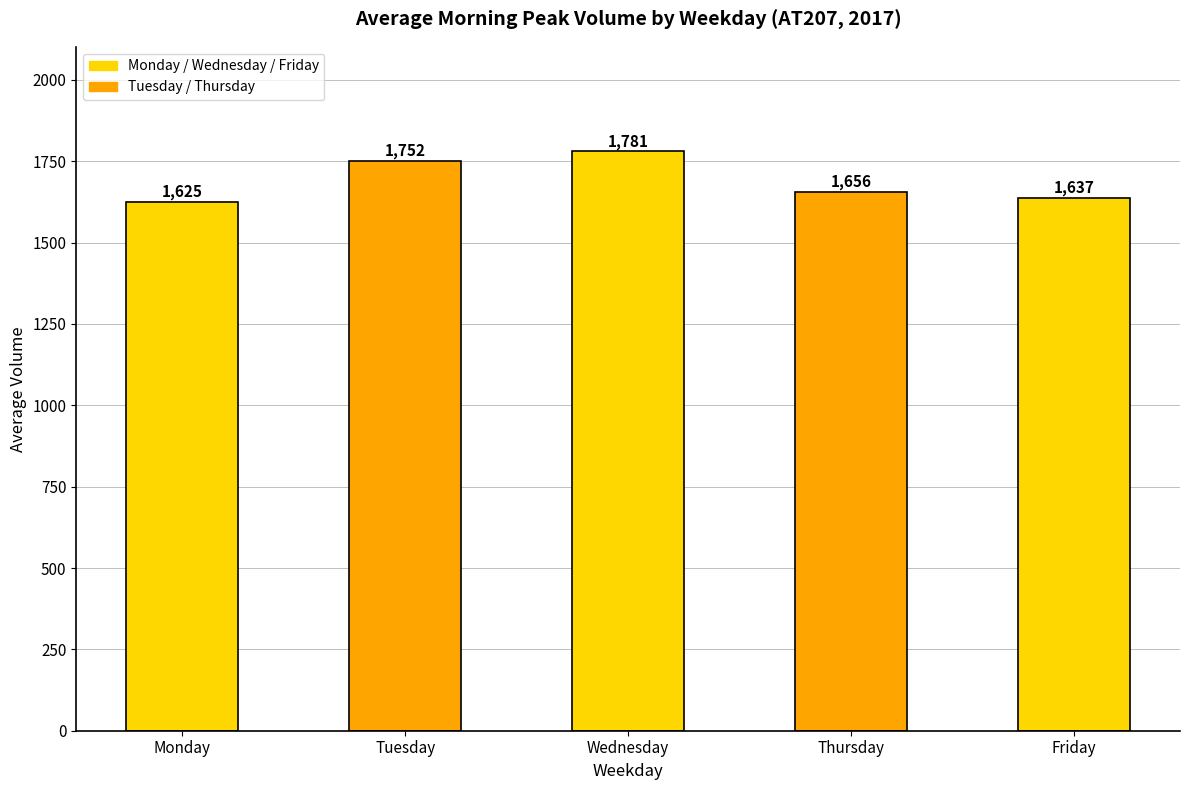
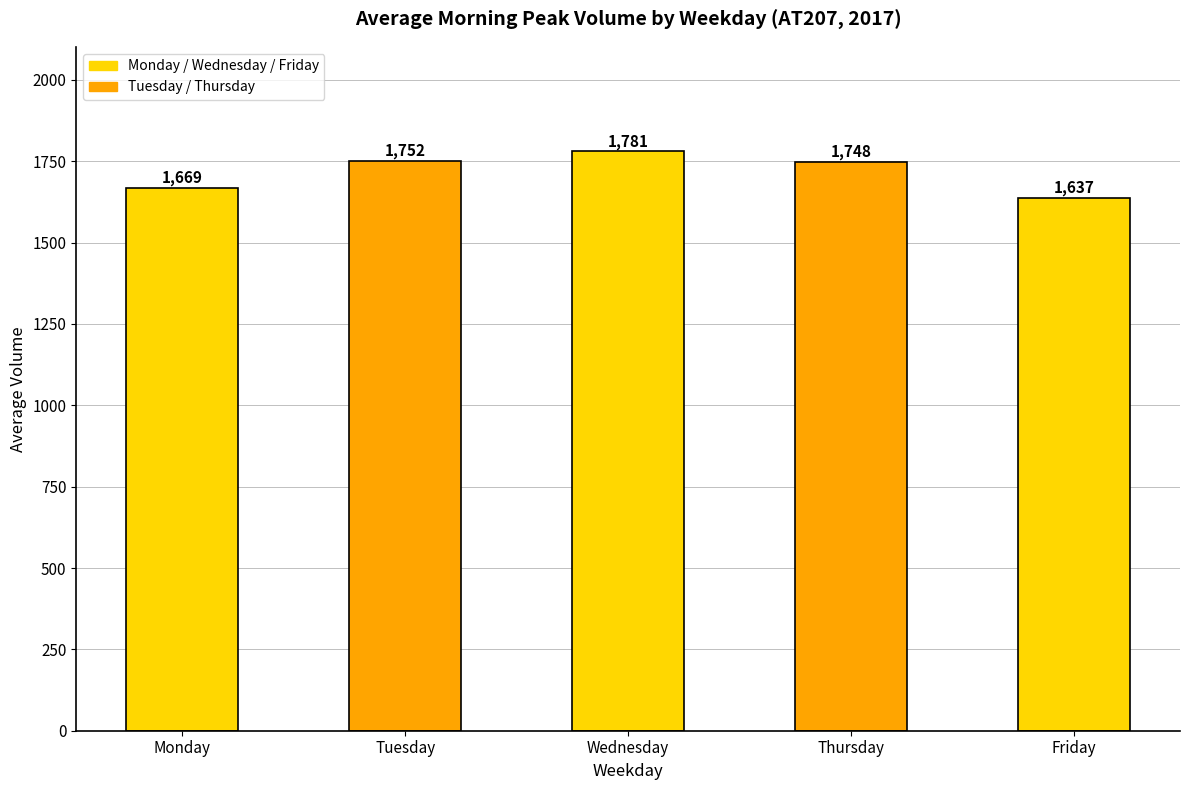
Monday: 1,625 -> 1,669
Thursday: 1,656 -> 1,748
